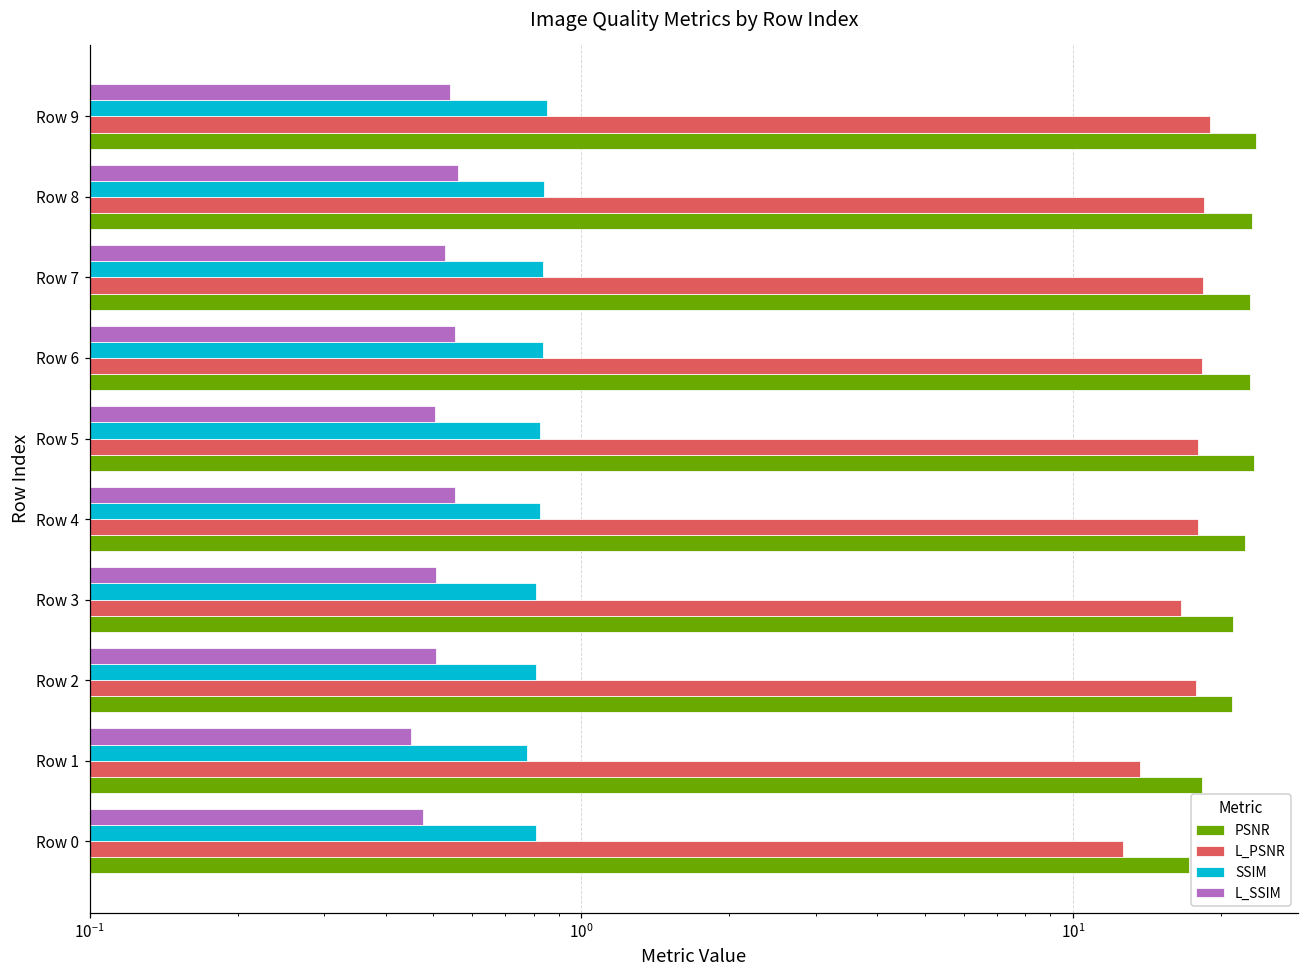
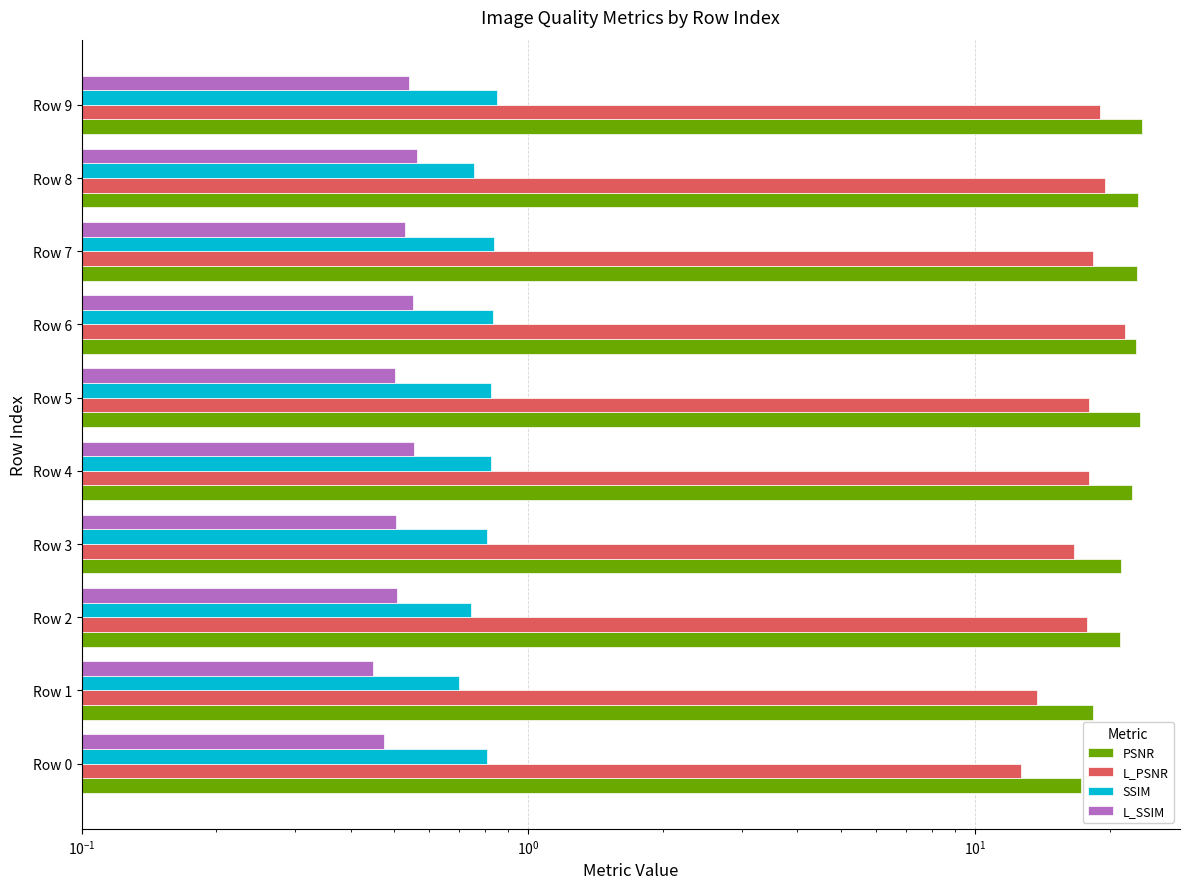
SSIM, Row 8: 0.84 -> 0.76
L_PSNR, Row 8: 18.5 -> 19
L_PSNR, Row 6: 18.3 -> 22
SSIM, Row 2: 0.81 -> 0.74
SSIM, Row 1: 0.77 -> 0.70
